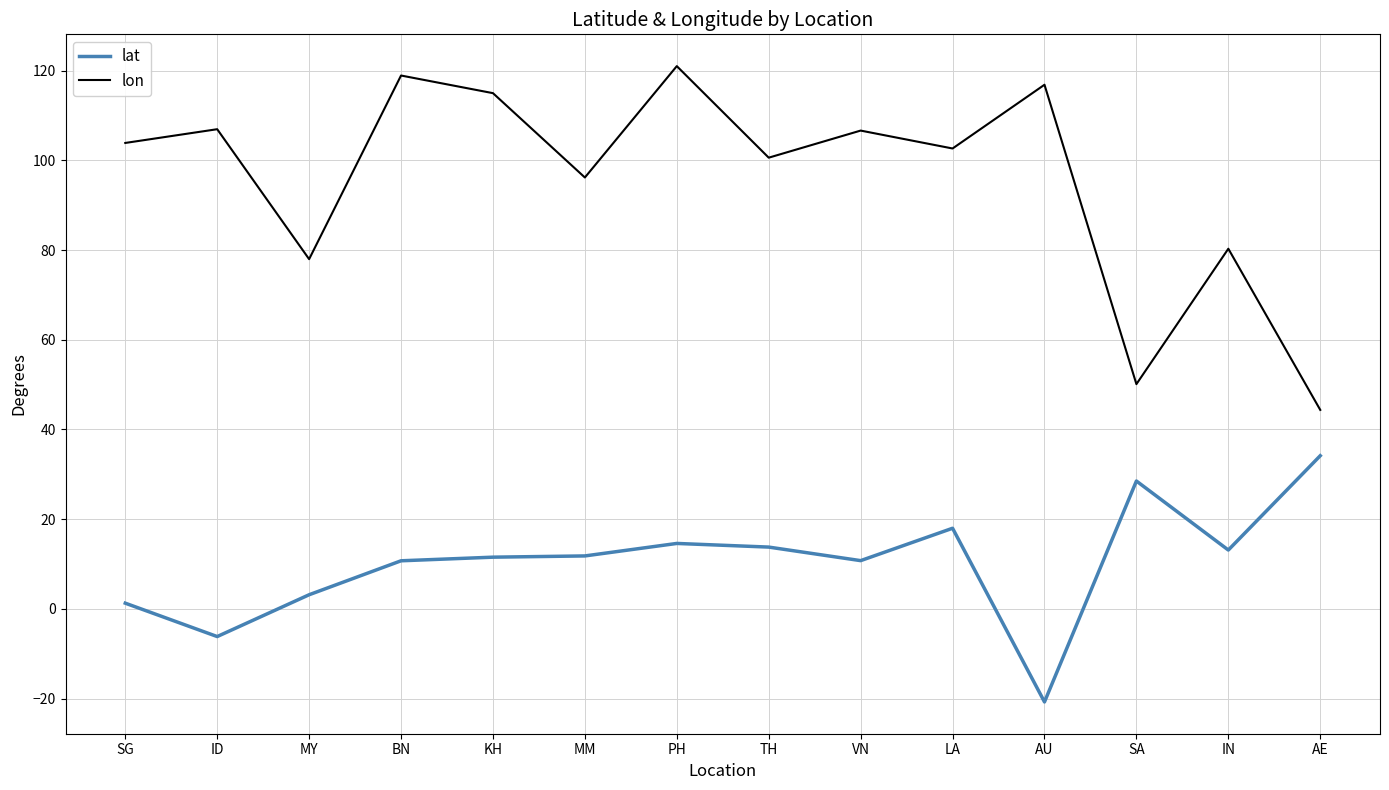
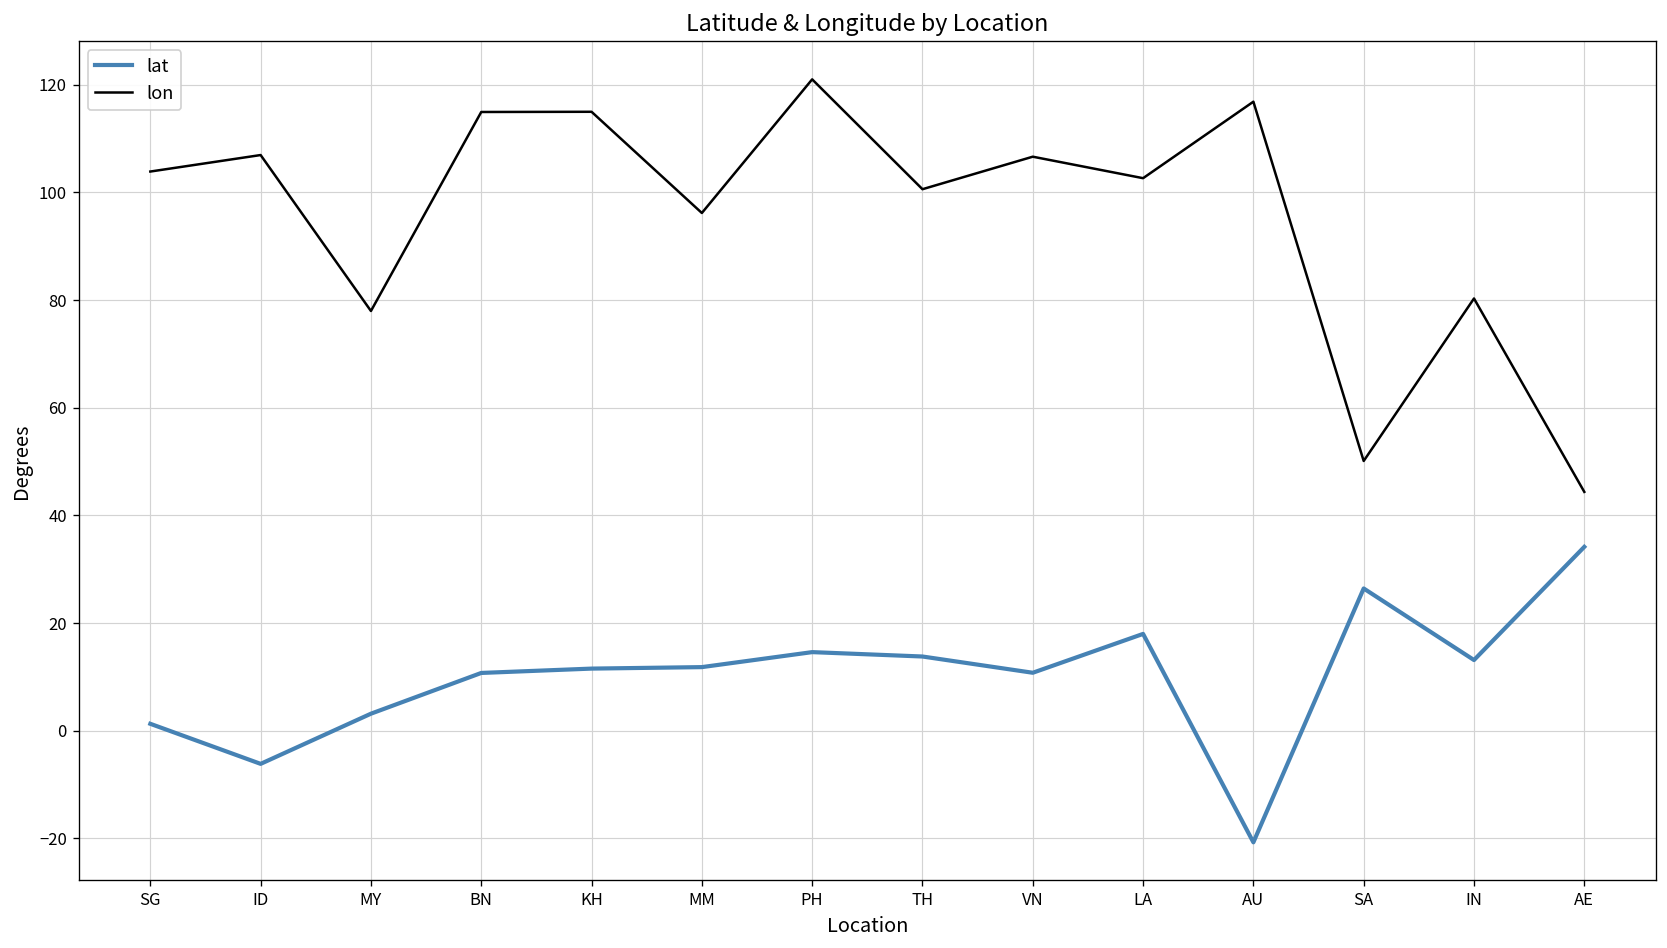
lon, BN: 119 -> 115
lat, SA: 29 -> 26
